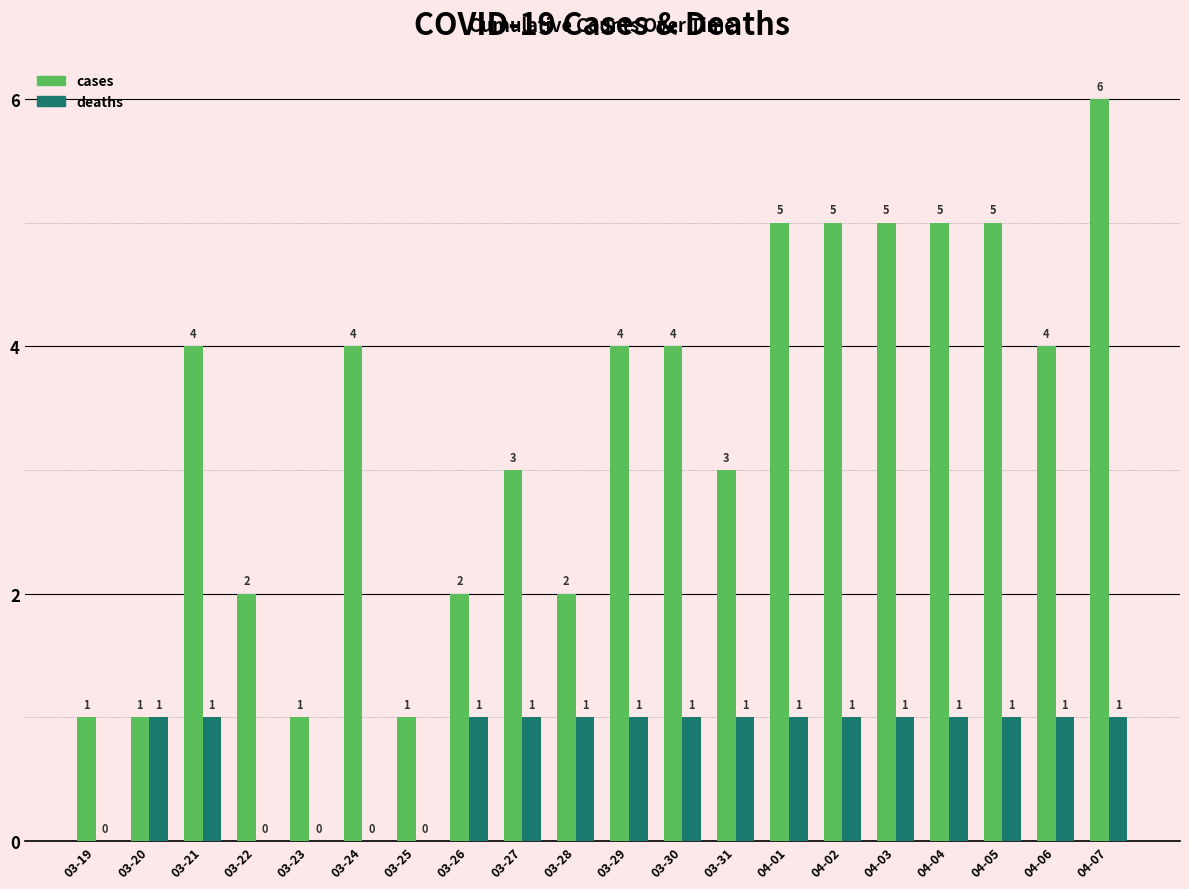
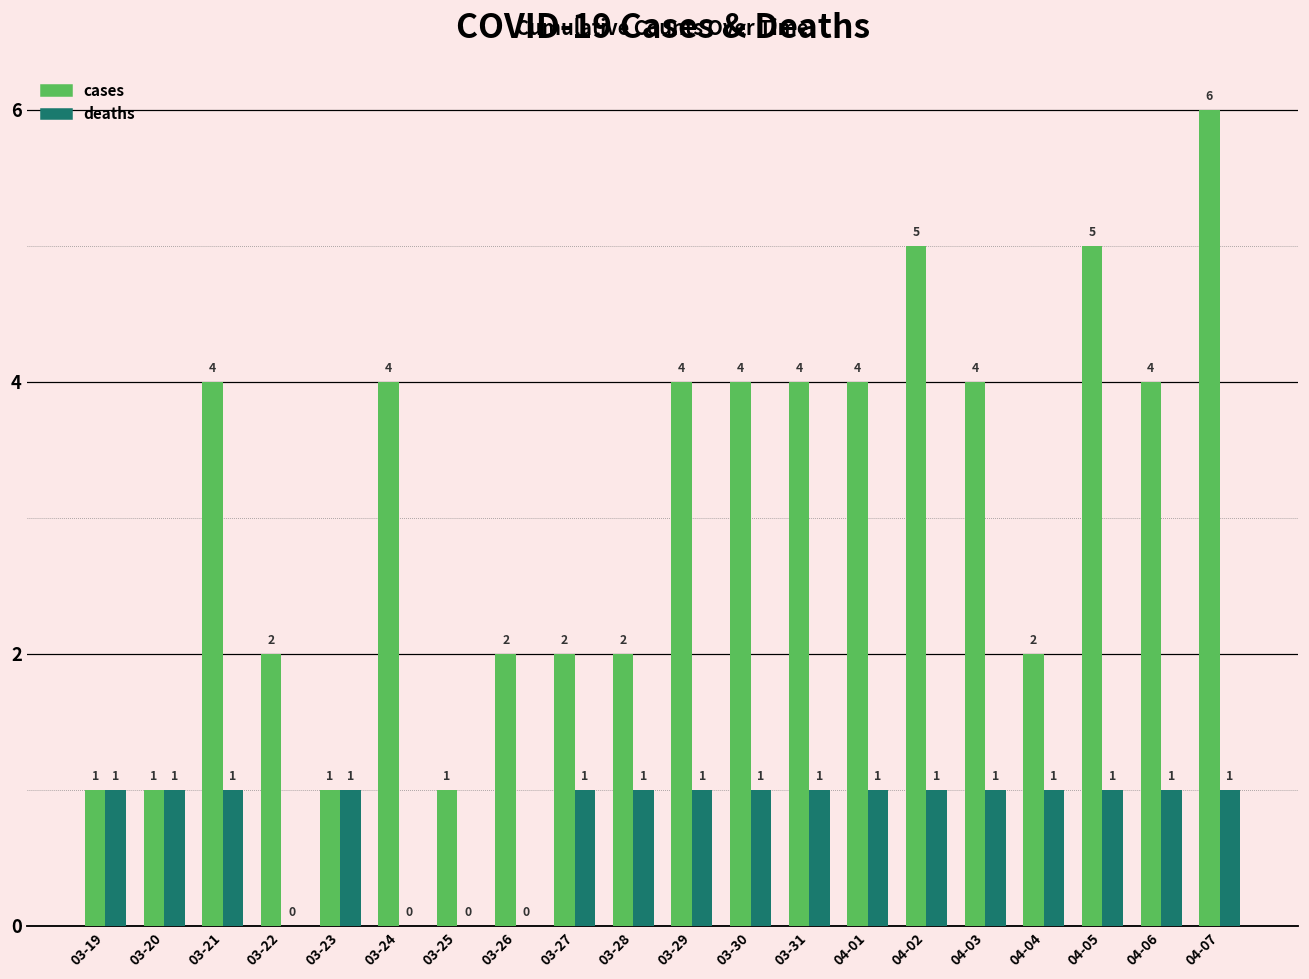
deaths, 03-19: 0 -> 1
deaths, 03-23: 0 -> 1
deaths, 03-26: 1 -> 0
cases, 03-27: 3 -> 2
cases, 03-31: 3 -> 4
cases, 04-01: 5 -> 4
cases, 04-03: 5 -> 4
cases, 04-04: 5 -> 2
